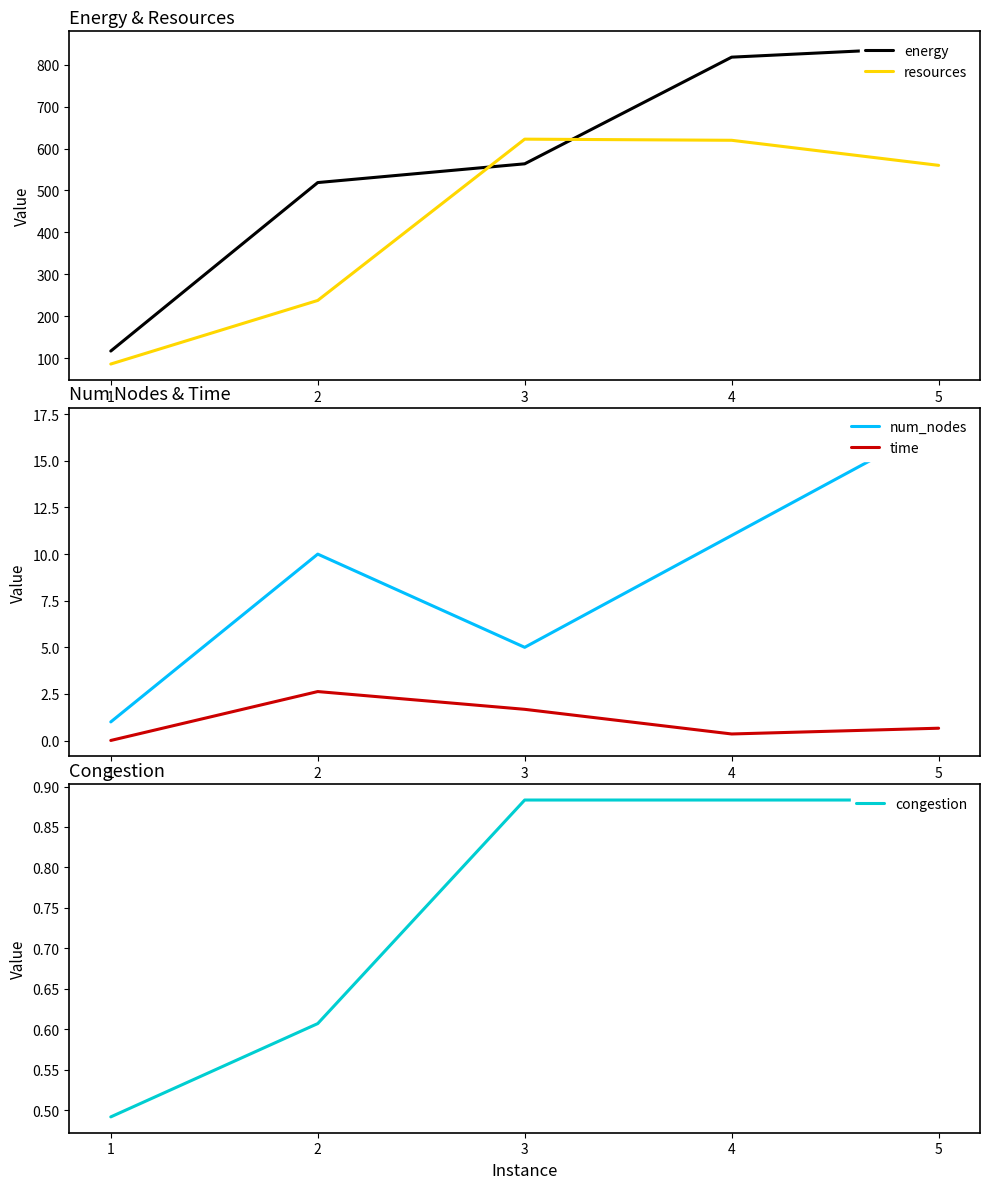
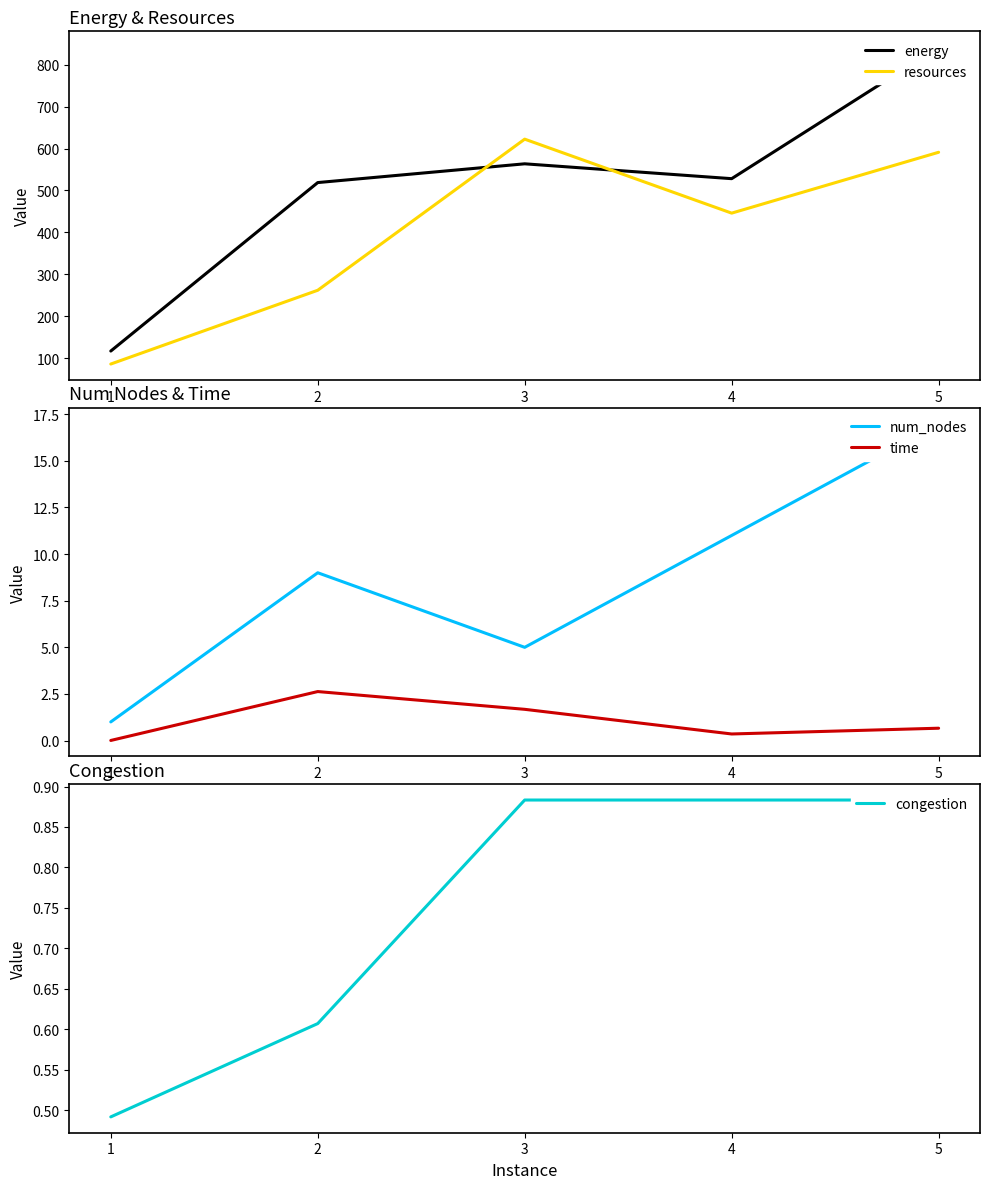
Energy & Resources, resources, 2: 240 -> 260
Energy & Resources, energy, 4: 820 -> 530
Energy & Resources, resources, 4: 620 -> 450
Energy & Resources, resources, 5: 560 -> 590
Num Nodes & Time, num_nodes, 2: 10 -> 9
